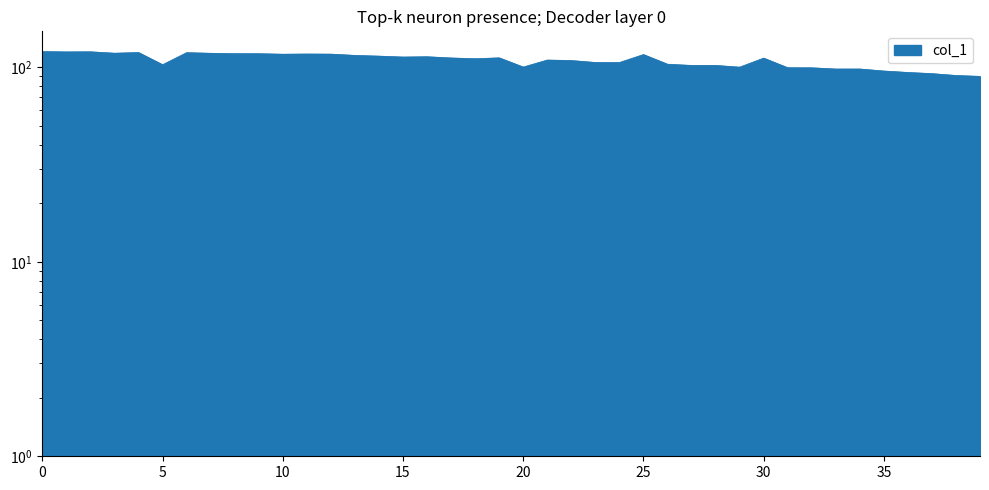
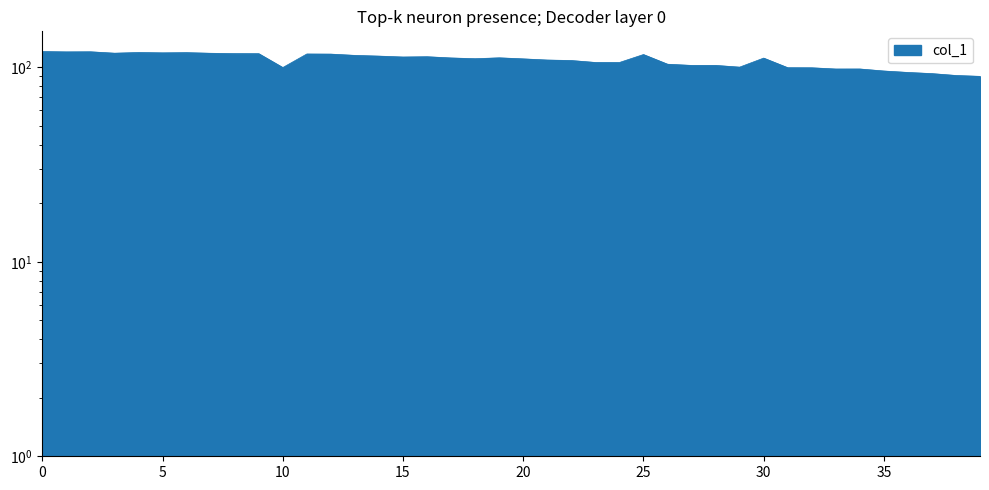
5: 100 -> 120
10: 120 -> 100
20: 100 -> 110
